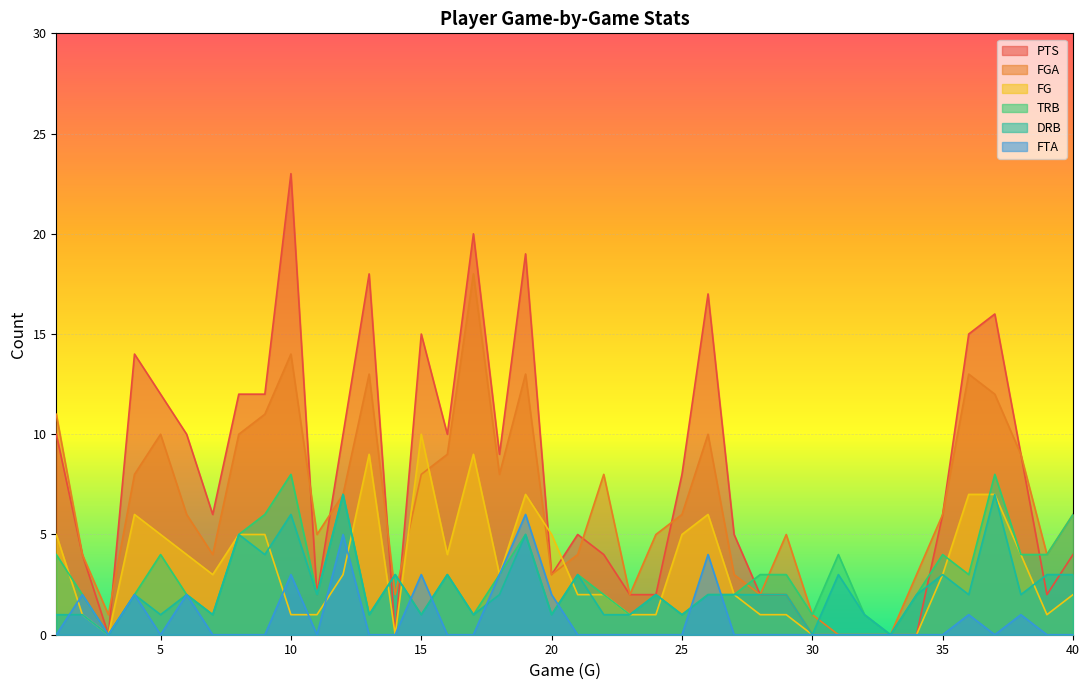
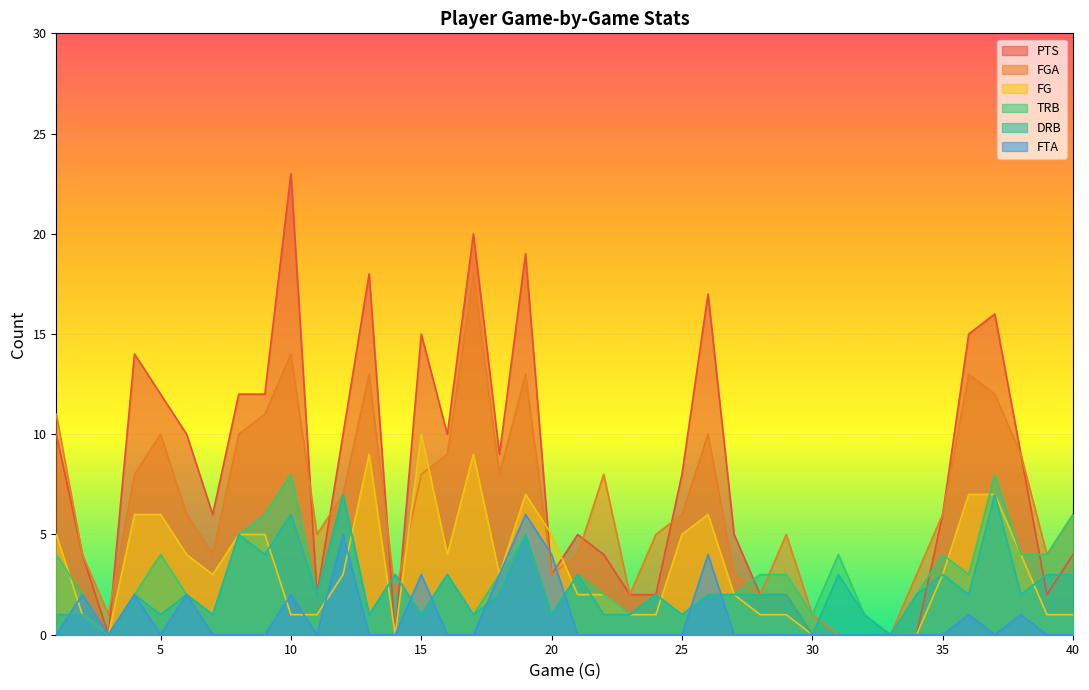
FG, 5: 5 -> 6
FTA, 10: 3 -> 2
FTA, 20: 2 -> 4
FG, 40: 2 -> 1
